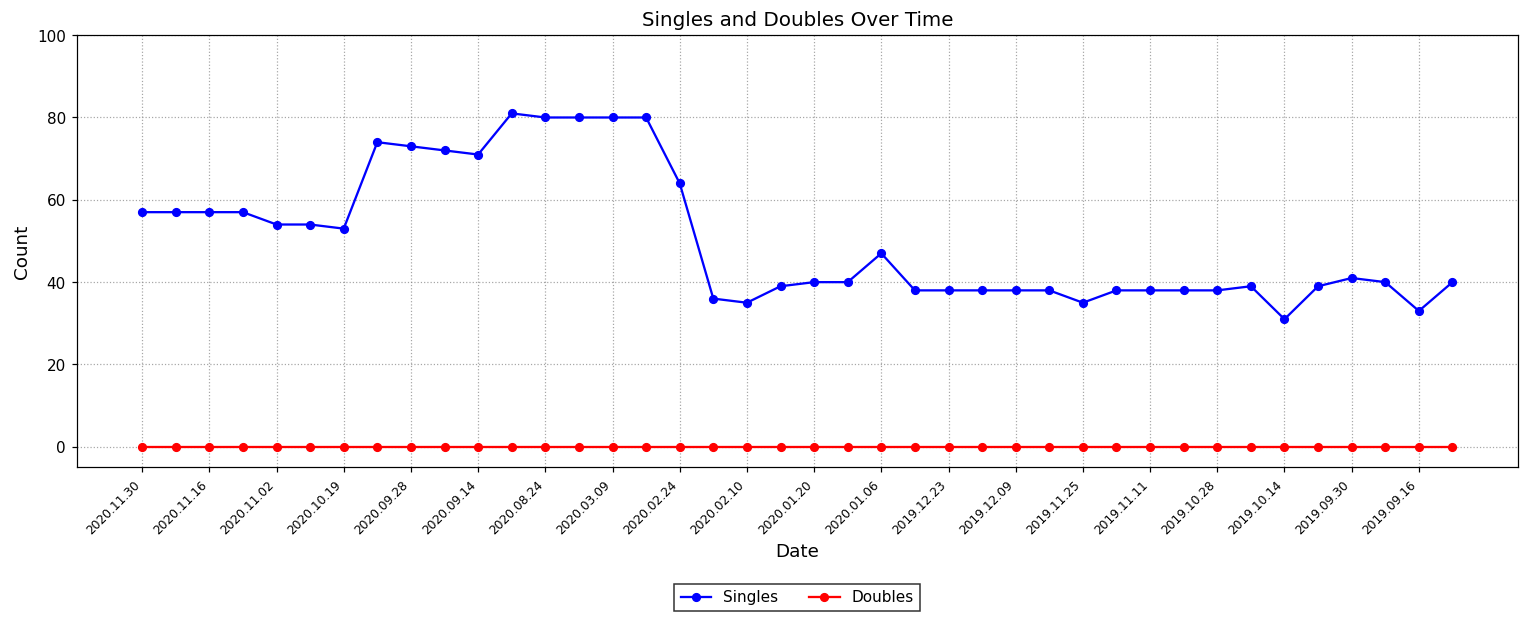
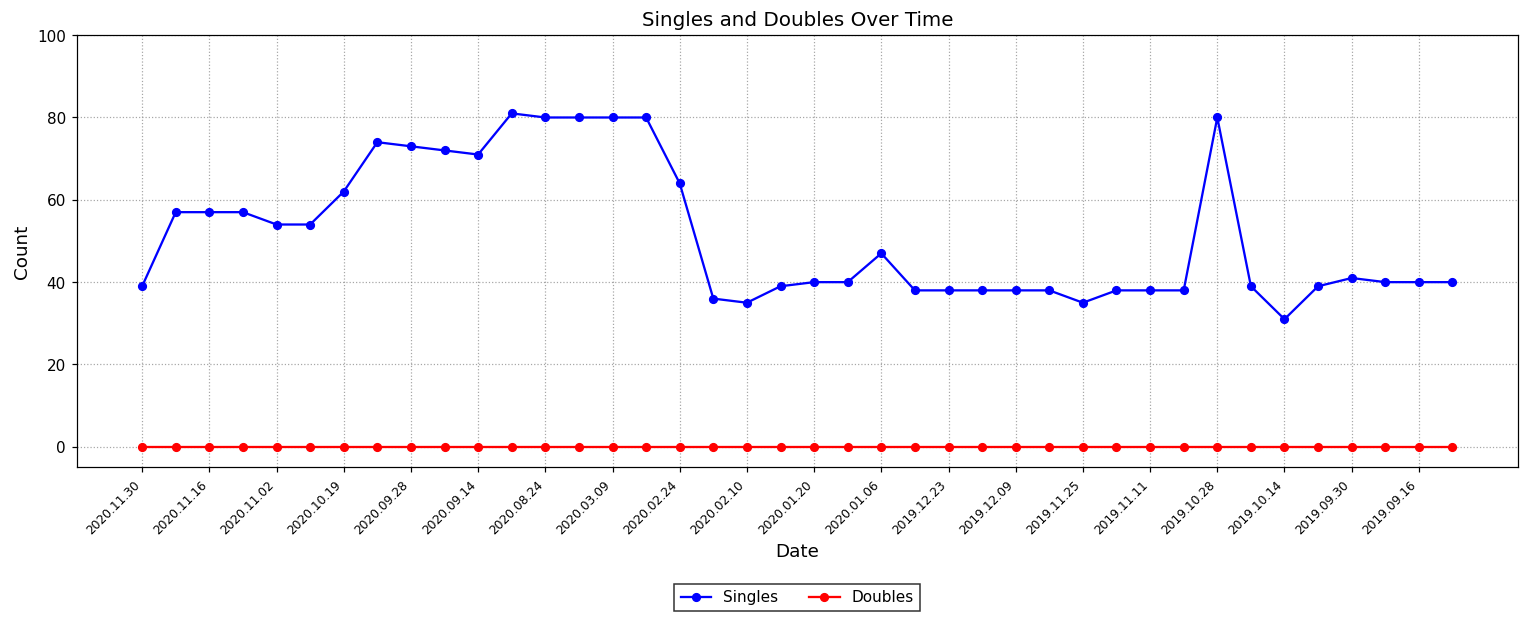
Singles, 2020.11.30: 57 -> 39
Singles, 2020.10.19: 53 -> 62
Singles, 2019.10.28: 38 -> 80
Singles, 2019.09.16: 33 -> 40
